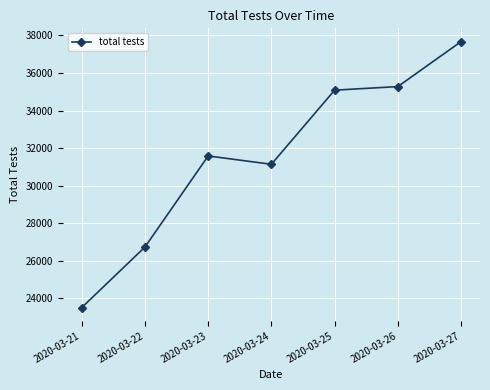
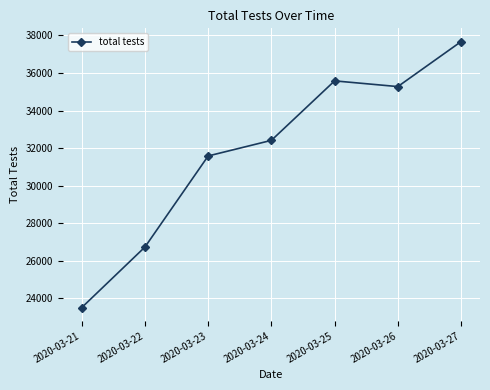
2020-03-24: 31100 -> 32400
2020-03-25: 35100 -> 35600
